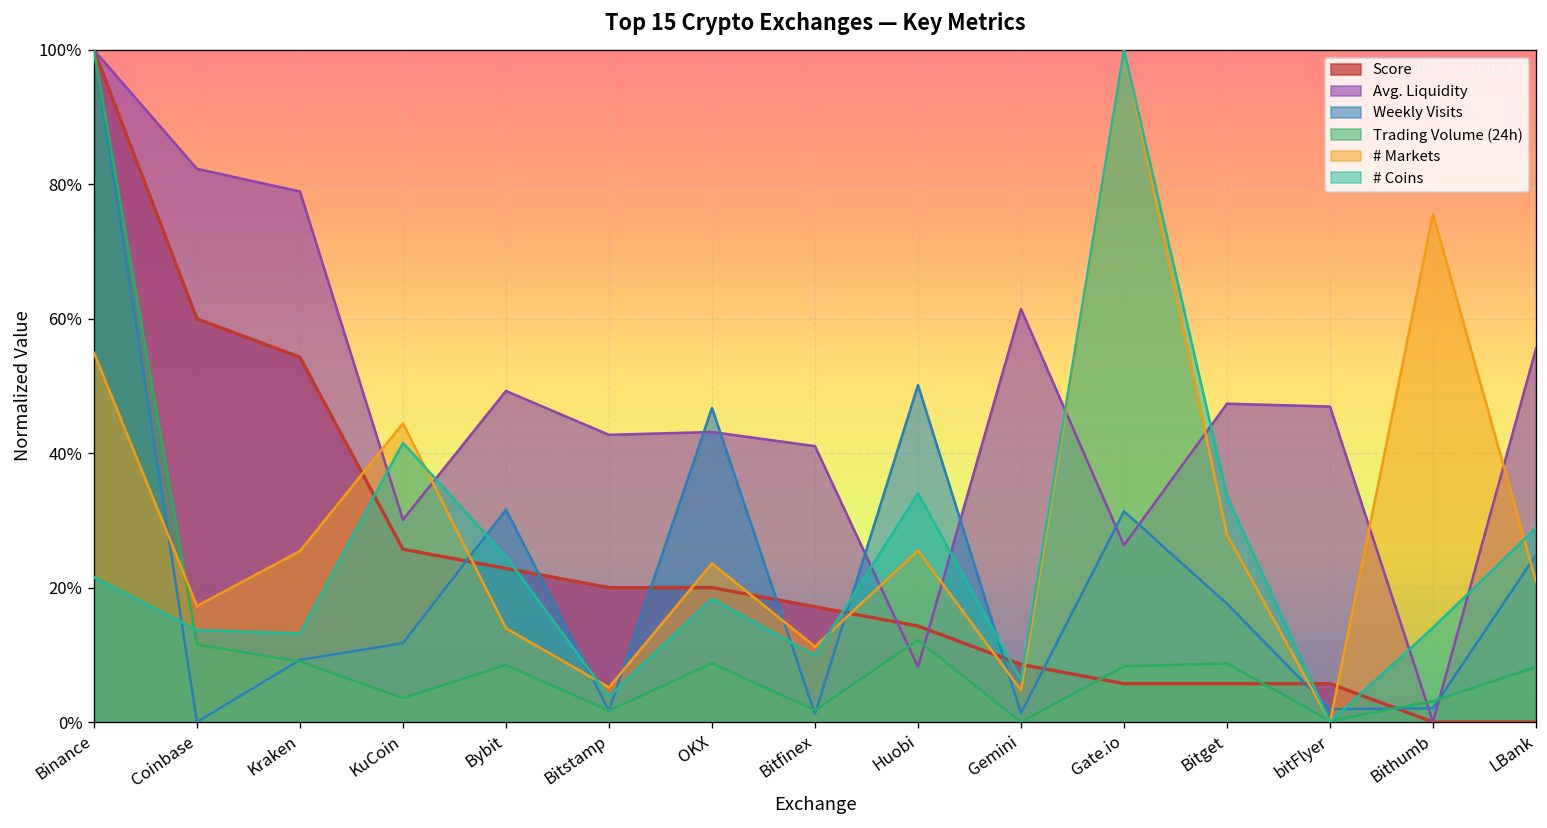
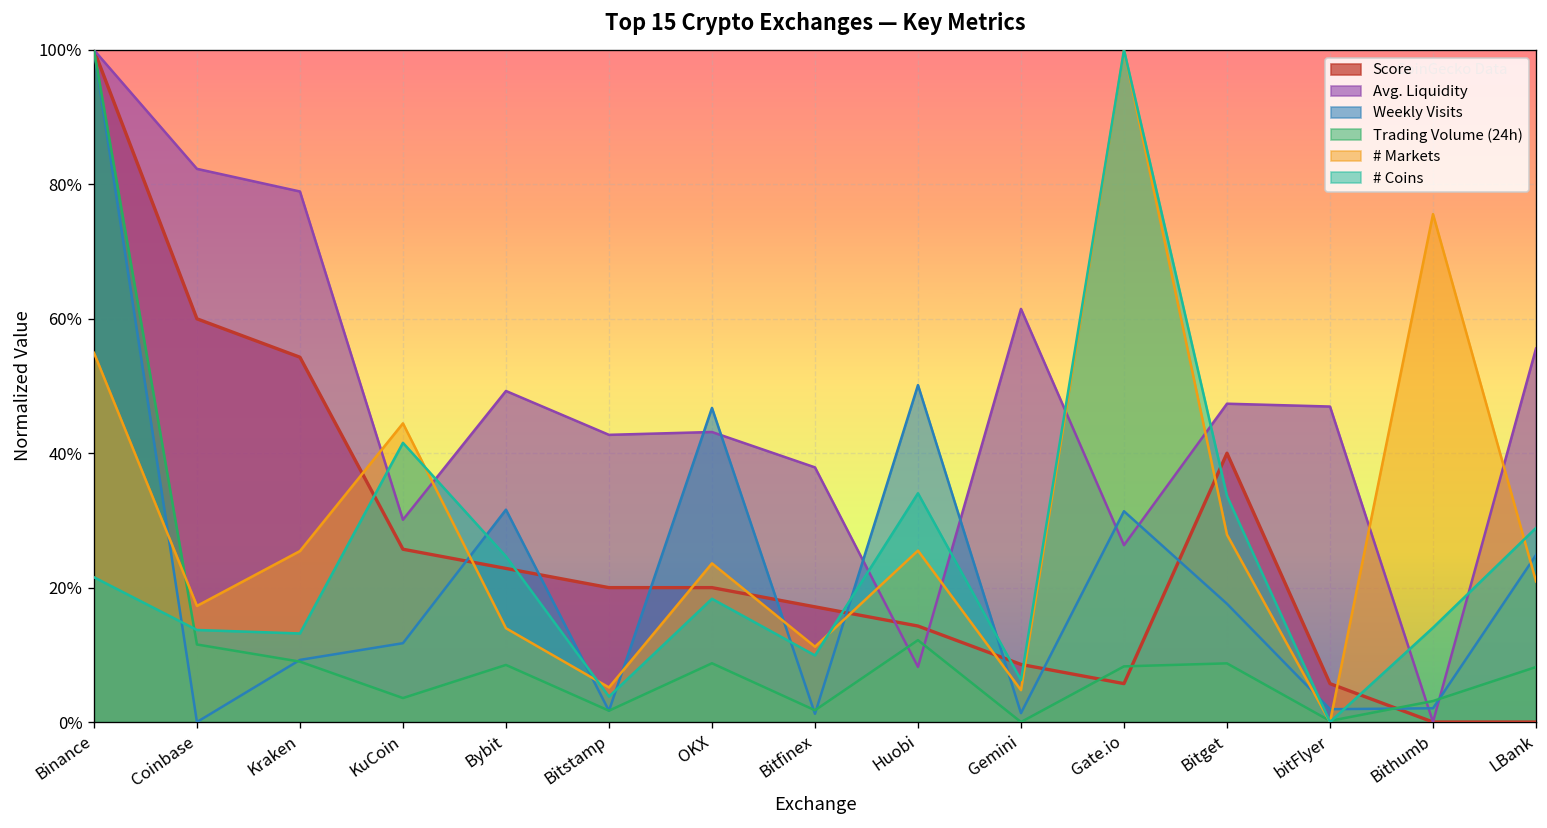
Avg. Liquidity, Bitfinex: 41% -> 38%
Score, Bitget: 6% -> 40%
